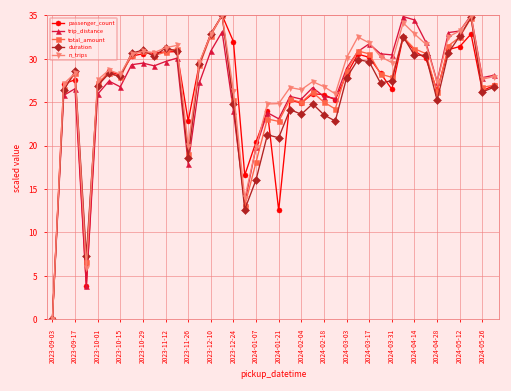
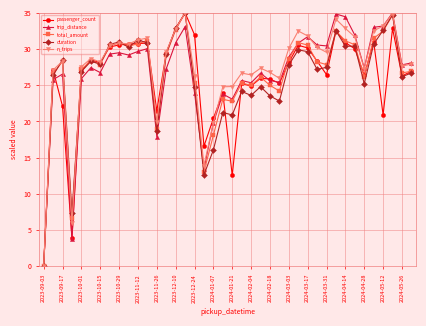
passenger_count, 2023-09-17: 28 -> 22
passenger_count, 2023-11-26: 23 -> 21
passenger_count, 2024-05-12: 31 -> 21
